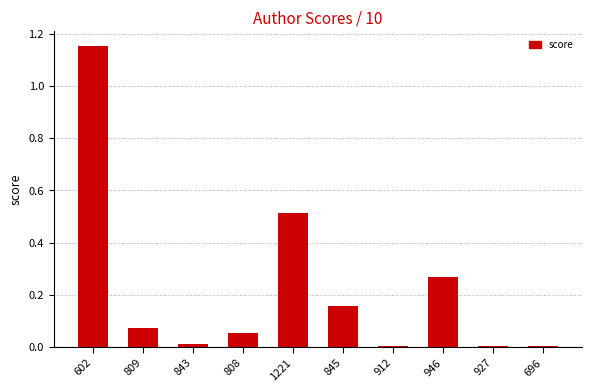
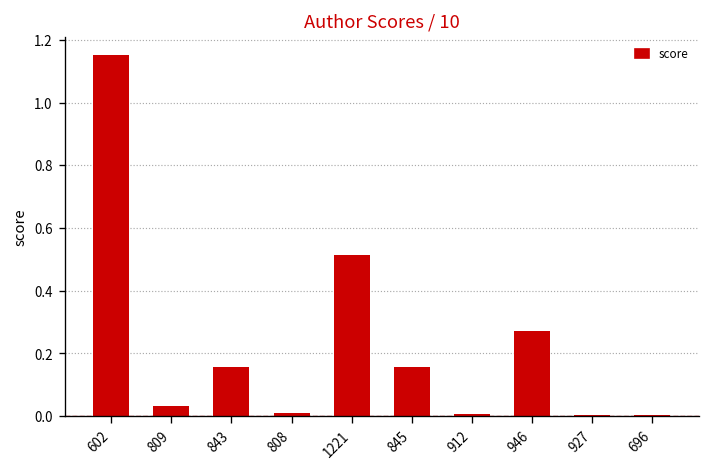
809: 0.07 -> 0.03
843: 0.01 -> 0.16
808: 0.05 -> 0.01
